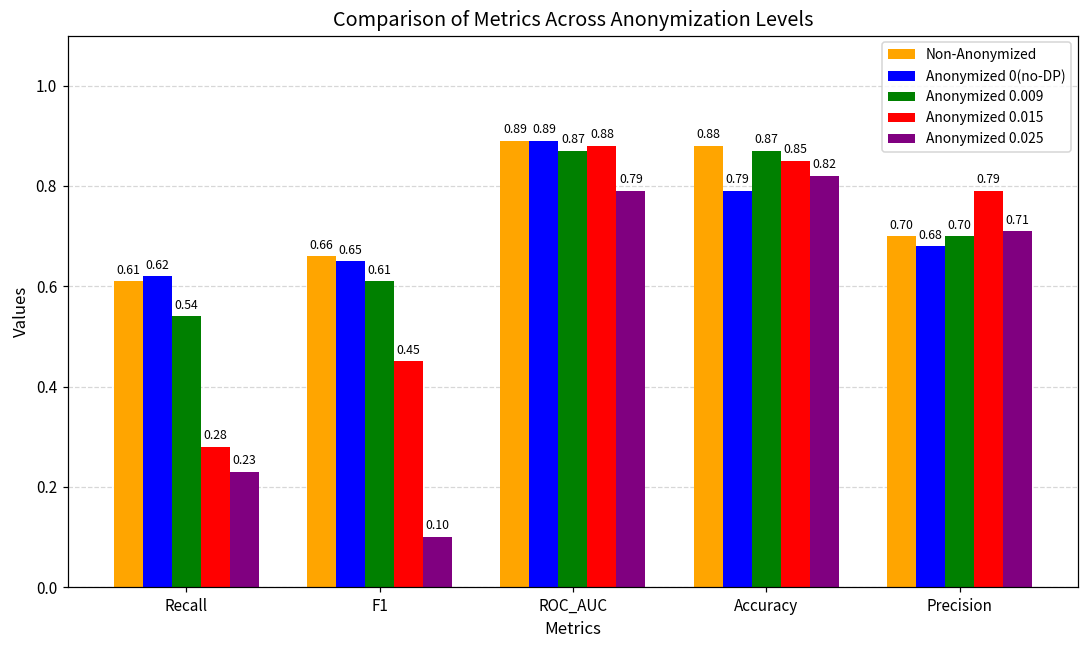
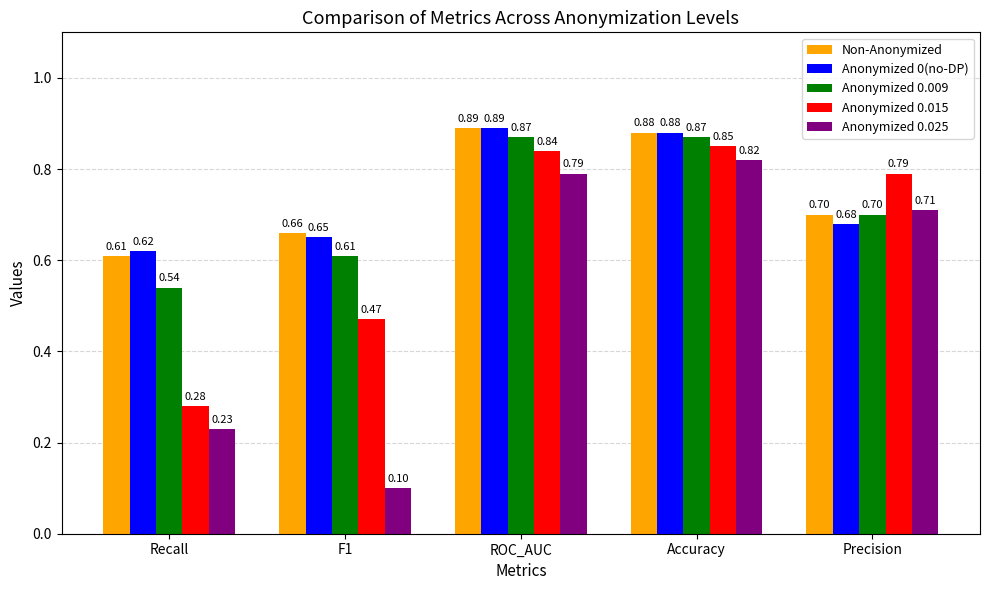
Anonymized 0.015, F1: 0.45 -> 0.47
Anonymized 0.015, ROC_AUC: 0.88 -> 0.84
Anonymized 0(no-DP), Accuracy: 0.79 -> 0.88
